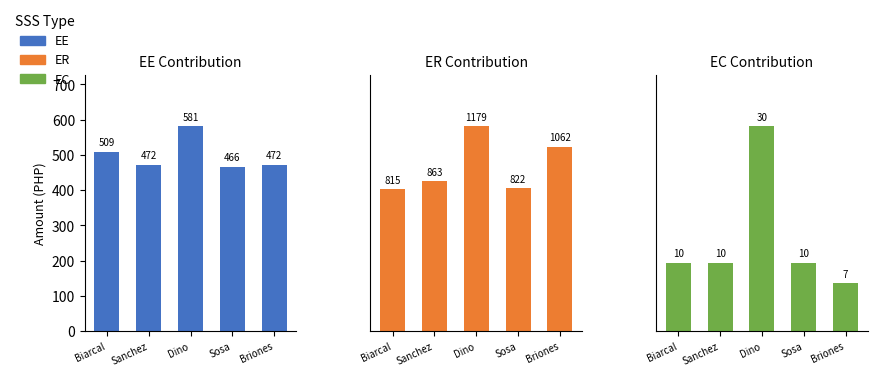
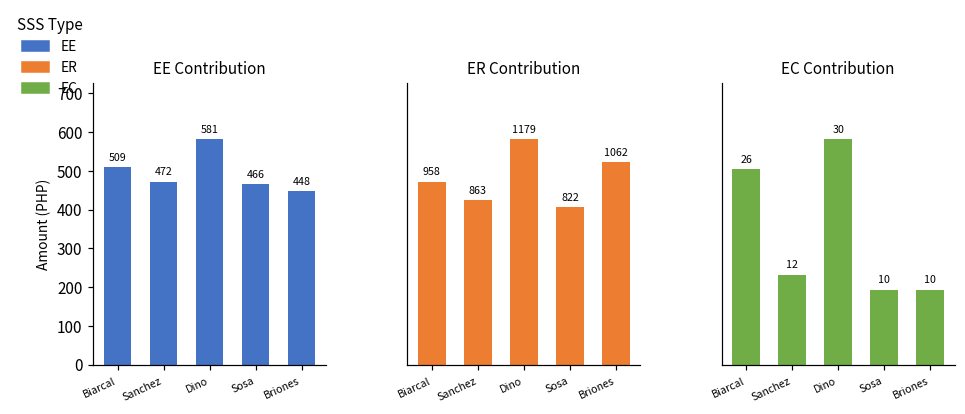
EE Contribution, Briones: 472 -> 448
ER Contribution, Biarcal: 815 -> 958
EC Contribution, Biarcal: 10 -> 26
EC Contribution, Sanchez: 10 -> 12
EC Contribution, Briones: 7 -> 10
